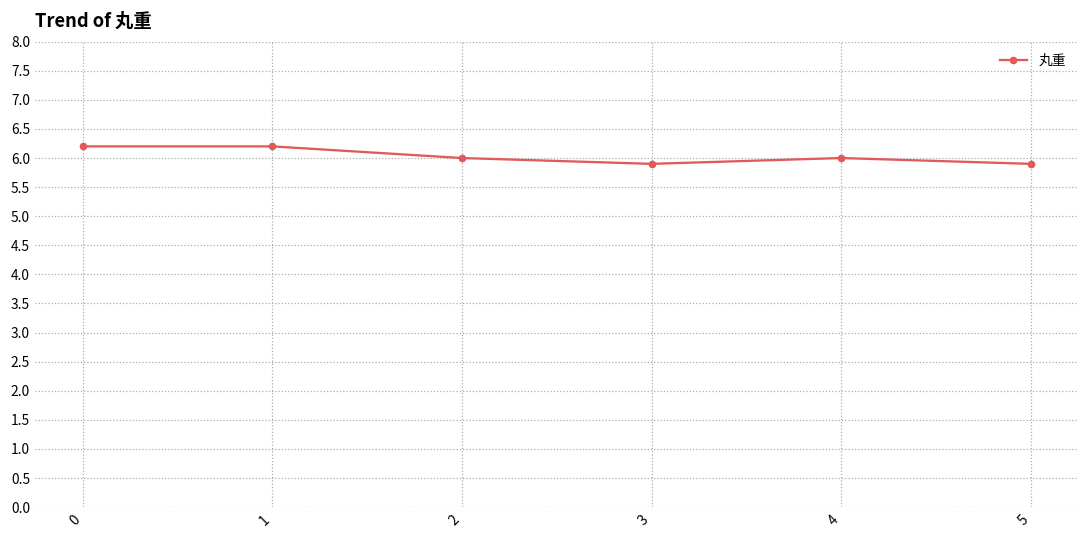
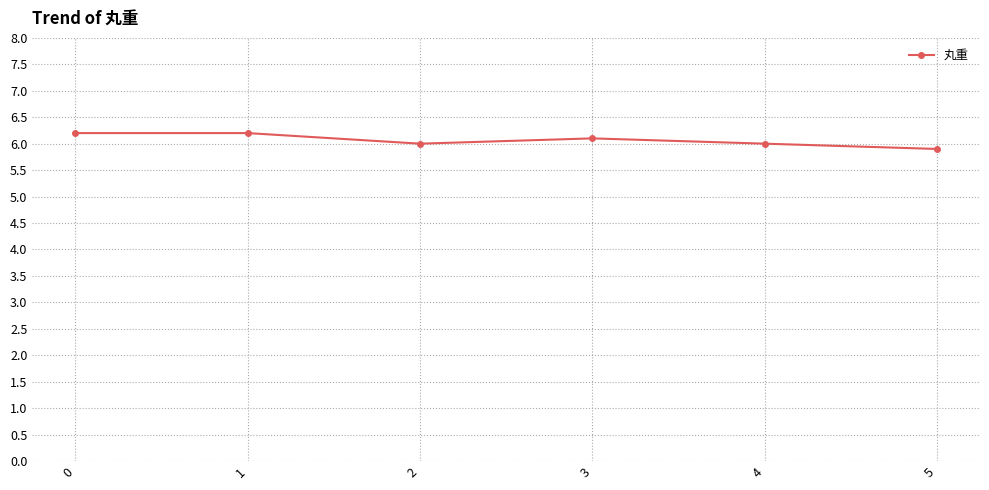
3: 5.9 -> 6.1
